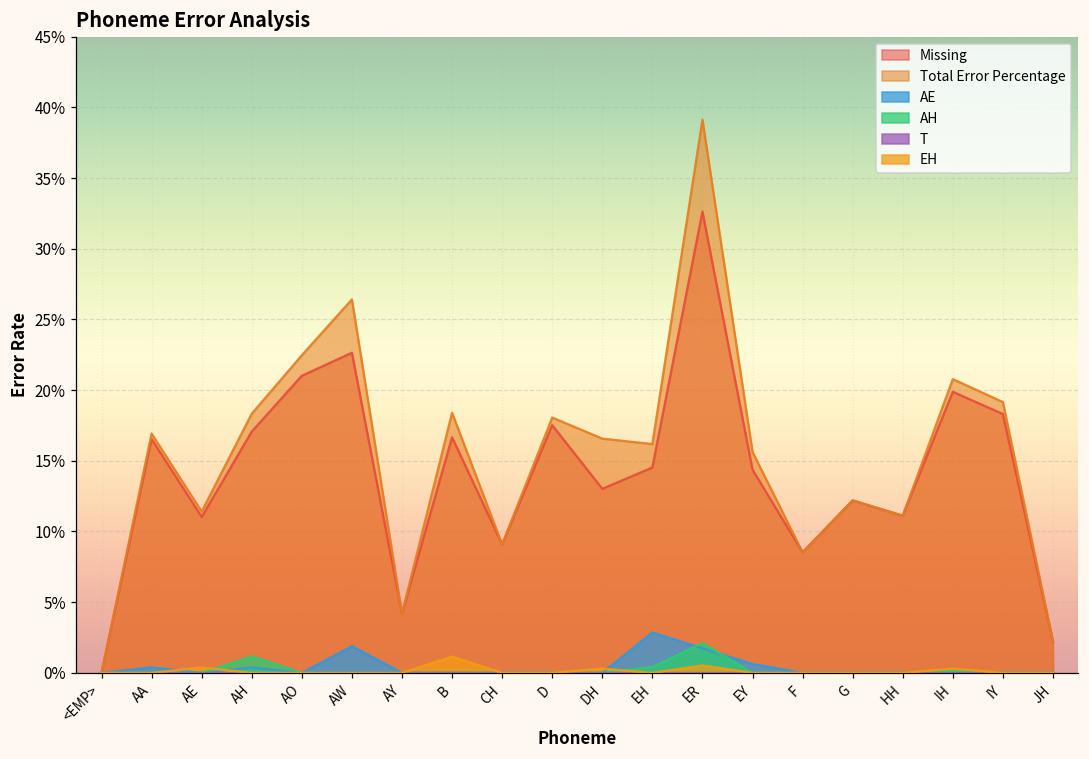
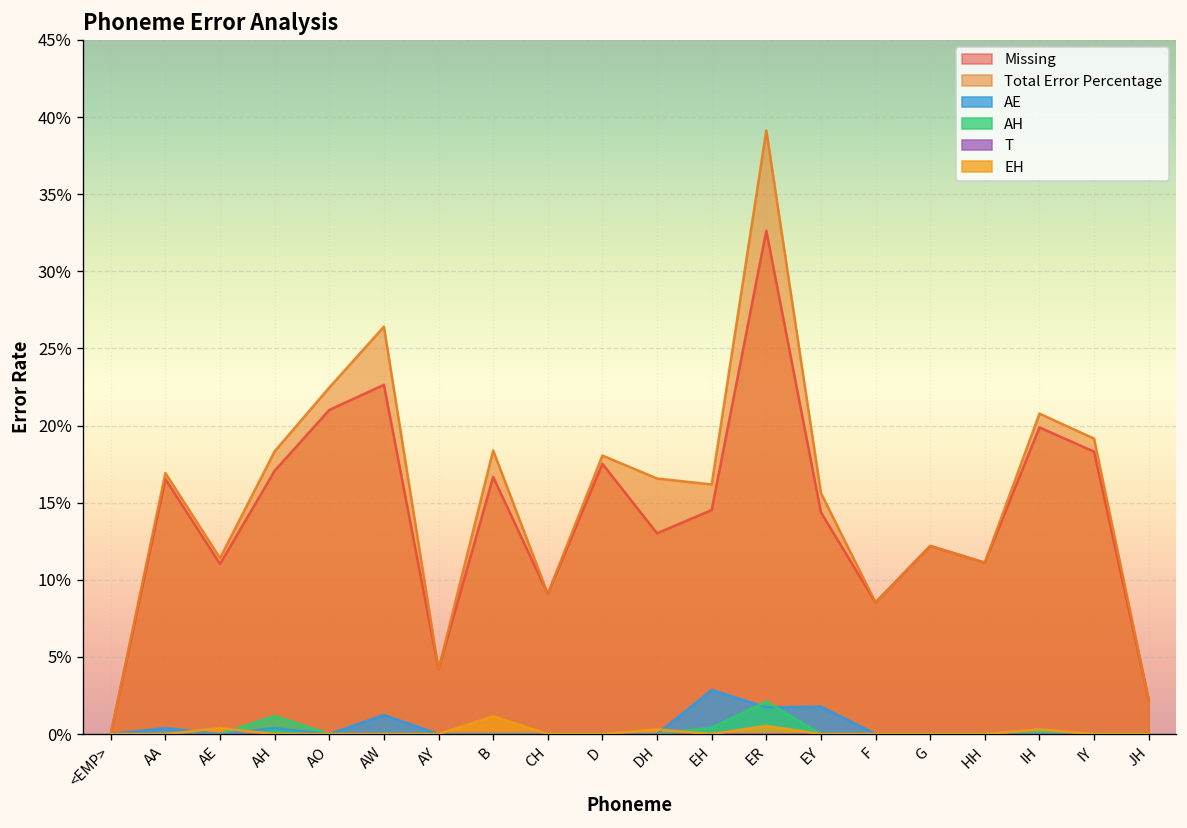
AE, AW: 1.9% -> 1.2%
AE, EY: 0.6% -> 1.8%
